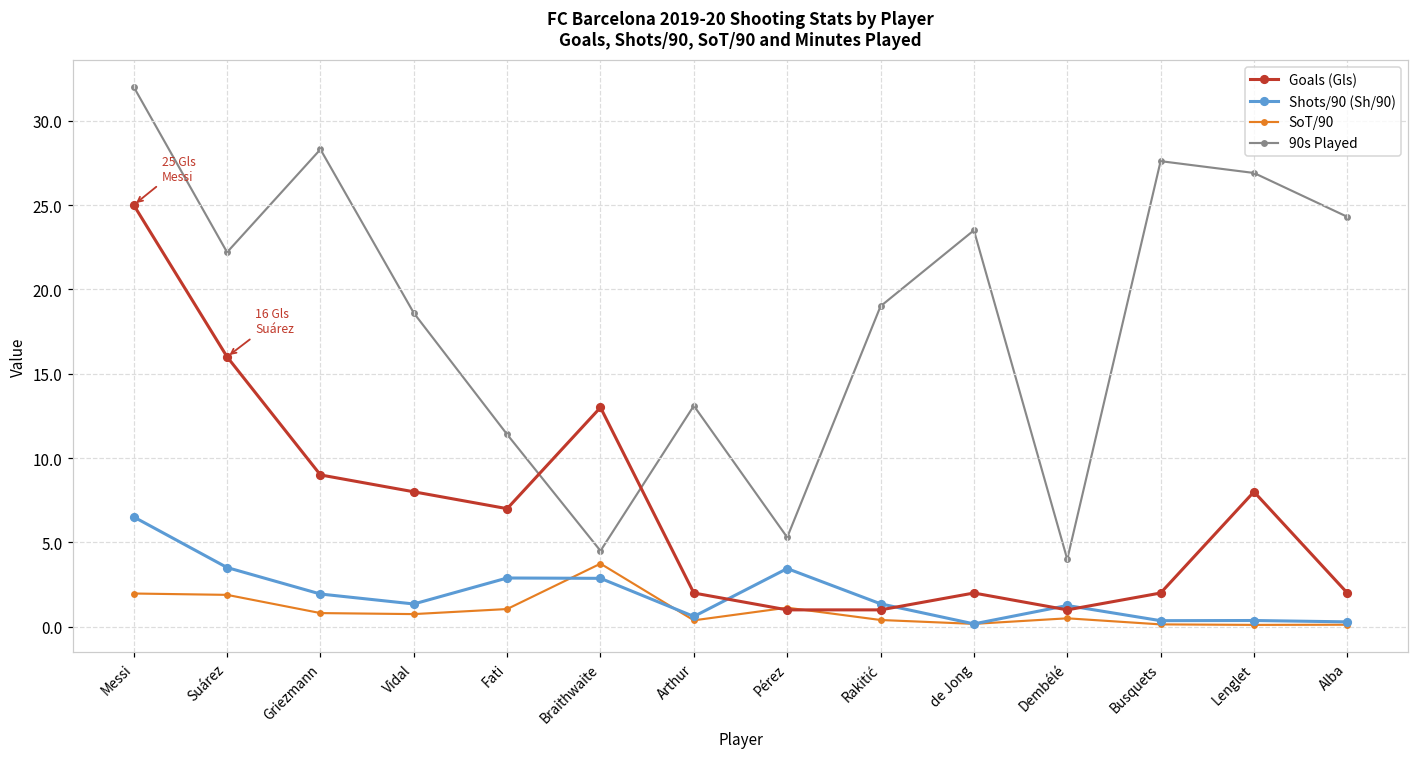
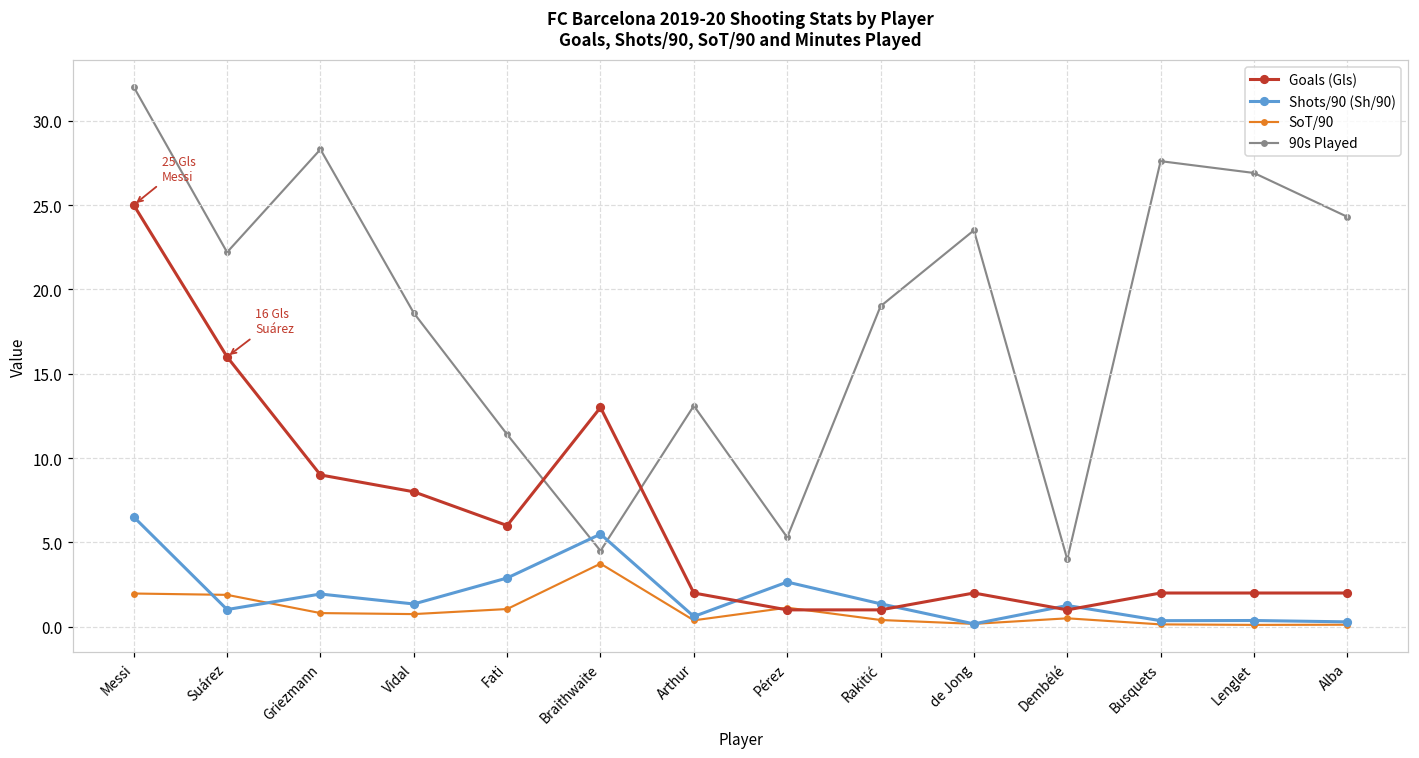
Shots/90 (Sh/90), Suárez: 3.5 -> 1.0
Goals (Gls), Fati: 7 -> 6
Shots/90 (Sh/90), Braithwaite: 2.9 -> 5.5
Shots/90 (Sh/90), Pérez: 3.5 -> 2.7
Goals (Gls), Lenglet: 8 -> 2
